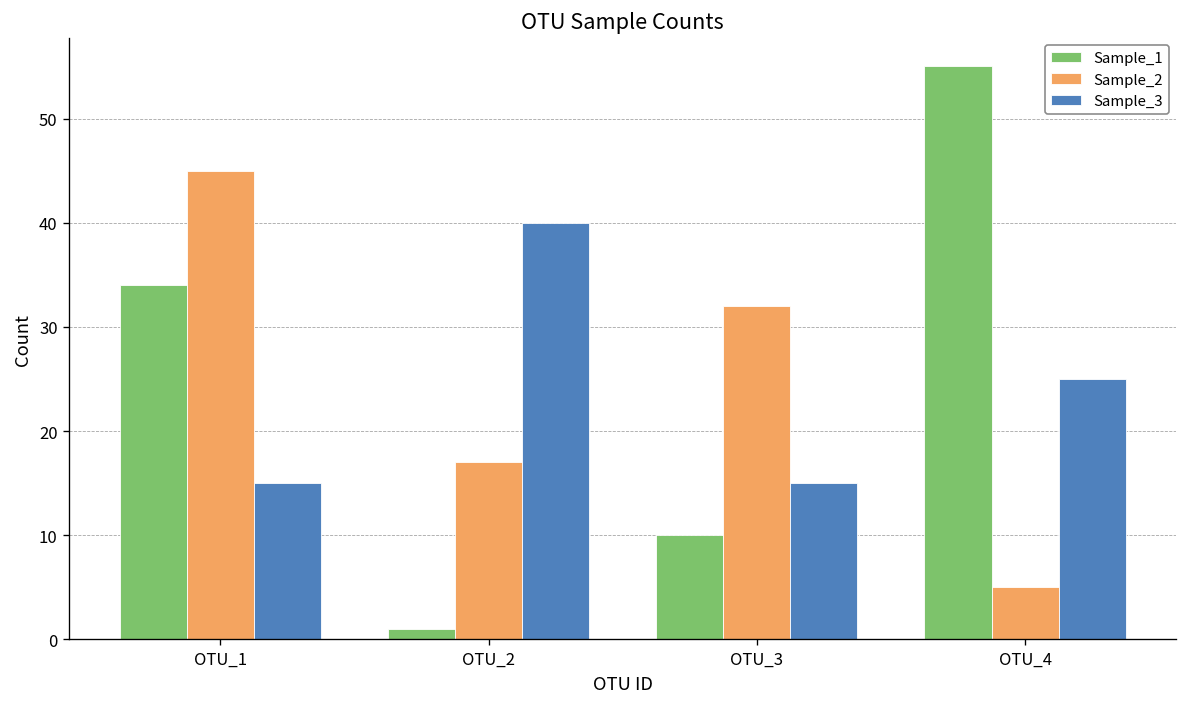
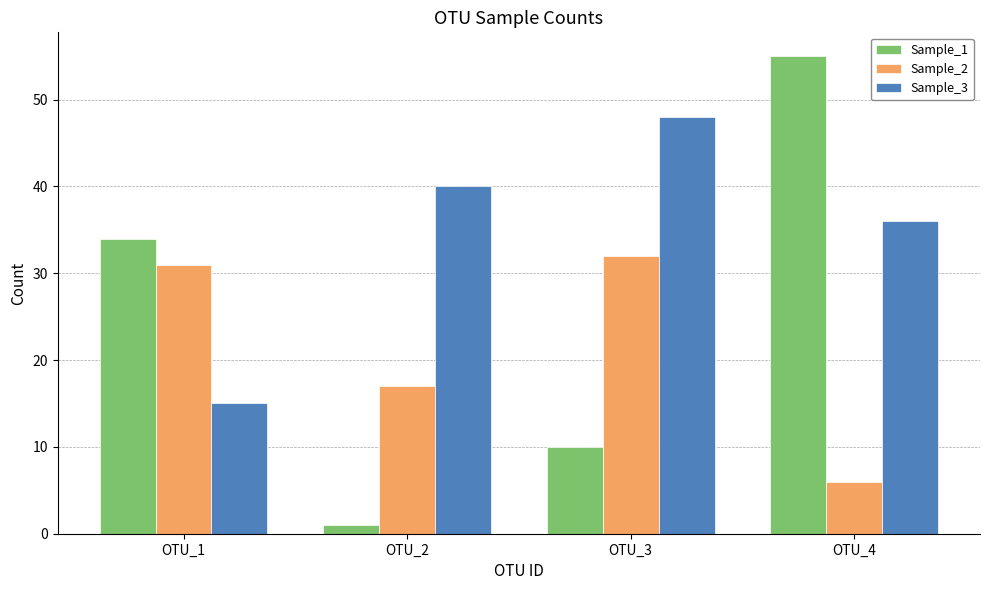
Sample_2, OTU_1: 45 -> 31
Sample_3, OTU_3: 15 -> 48
Sample_2, OTU_4: 5 -> 6
Sample_3, OTU_4: 25 -> 36
